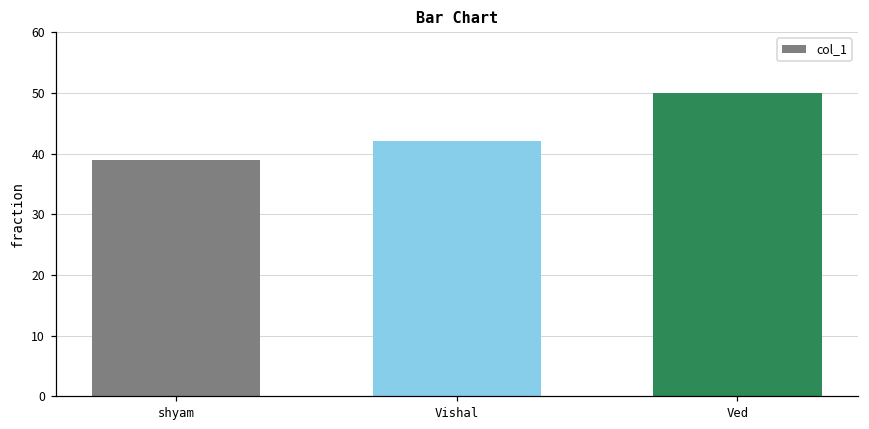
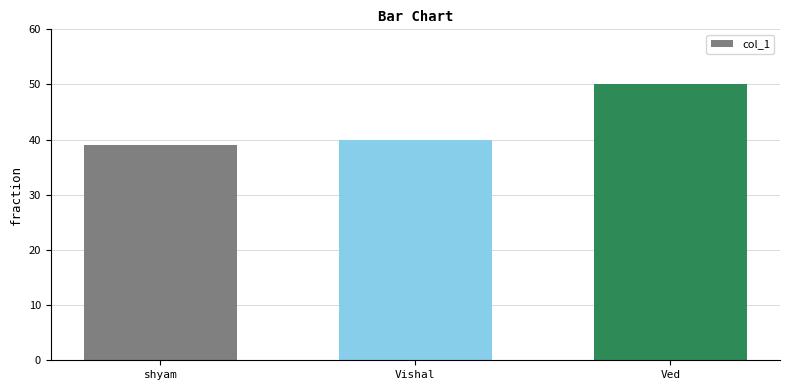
Vishal: 42 -> 40
